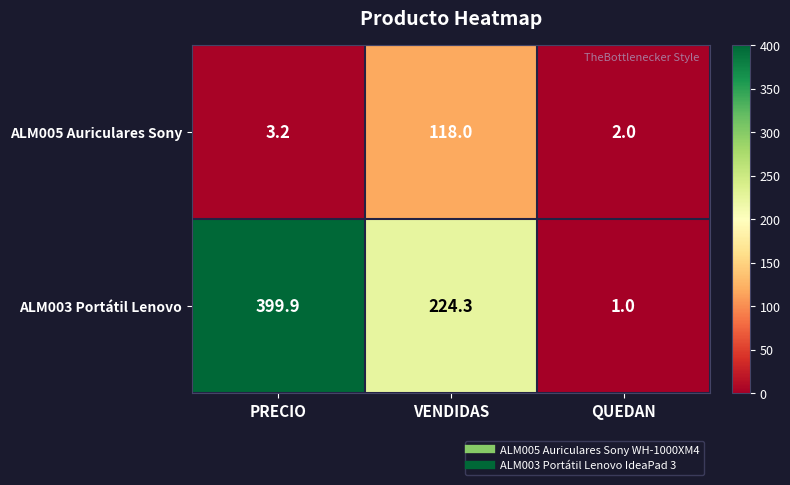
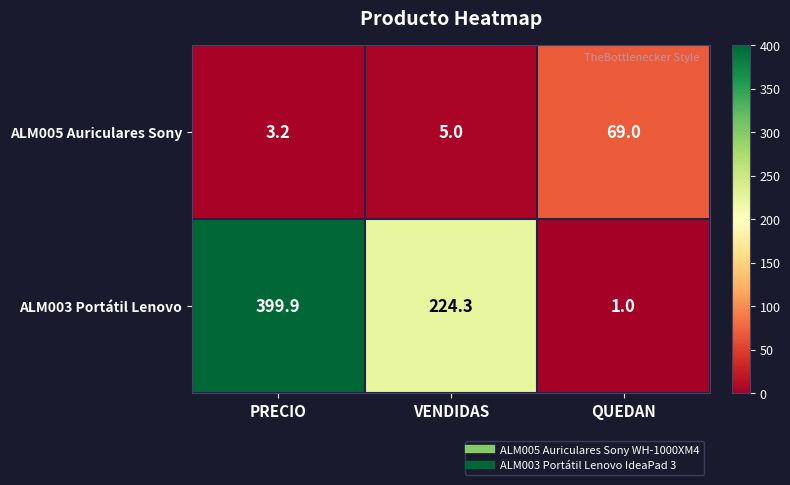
ALM005 Auriculares Sony, VENDIDAS: 118.0 -> 5.0
ALM005 Auriculares Sony, QUEDAN: 2.0 -> 69.0
